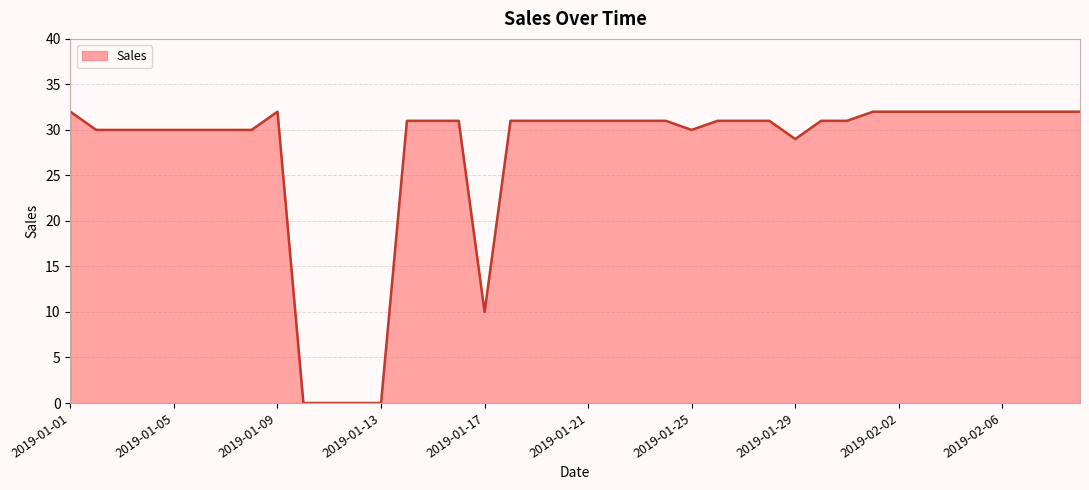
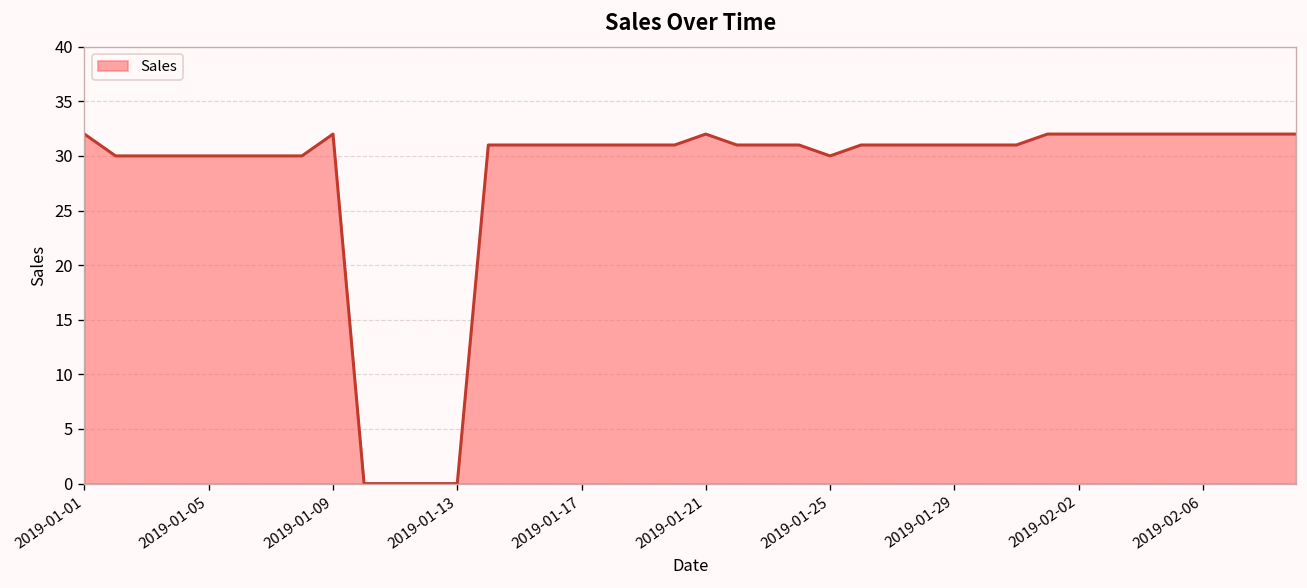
2019-01-17: 10 -> 31
2019-01-21: 31 -> 32
2019-01-29: 29 -> 31
